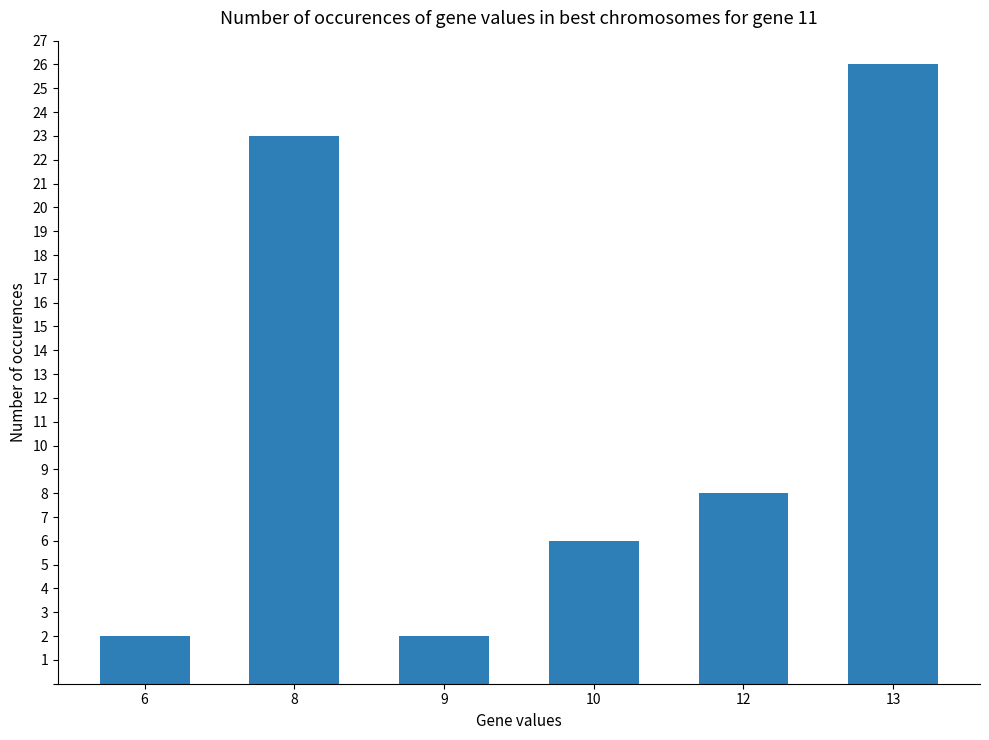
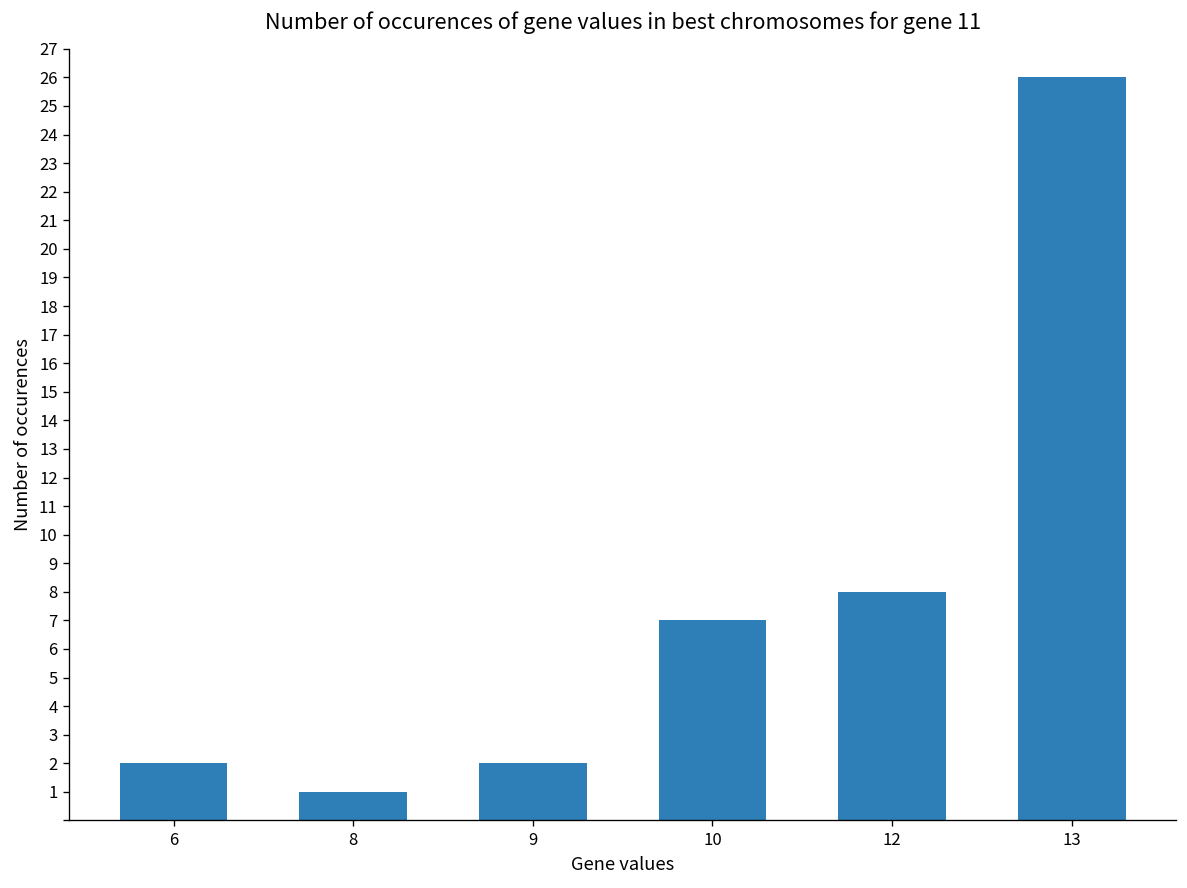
8: 23 -> 1
10: 6 -> 7
